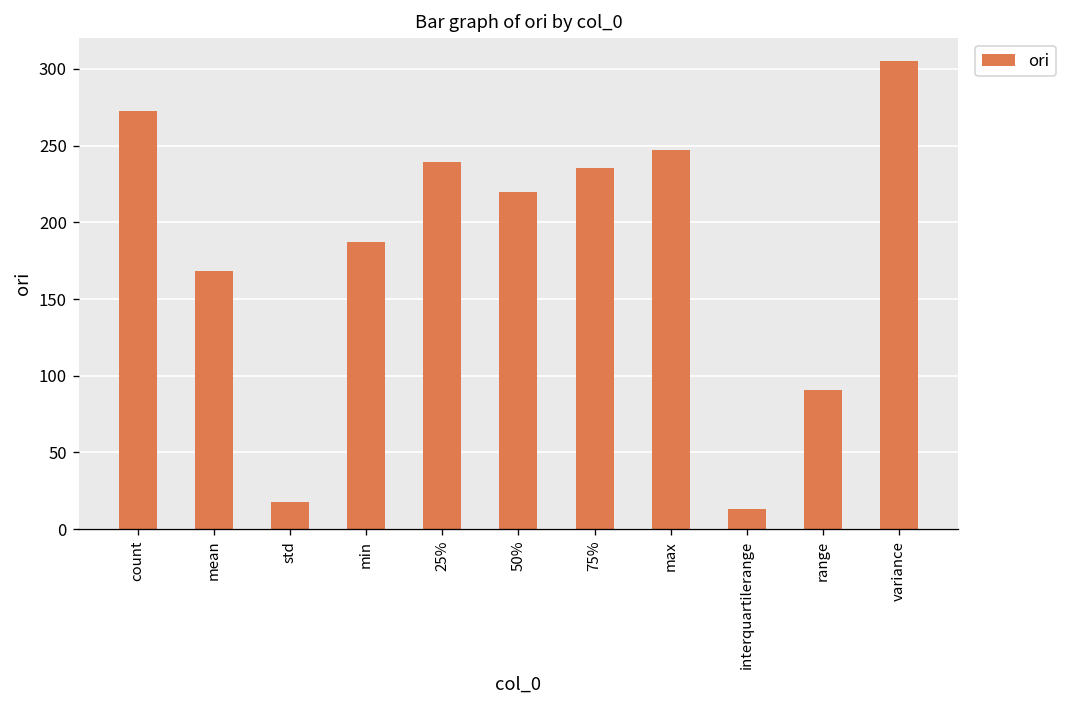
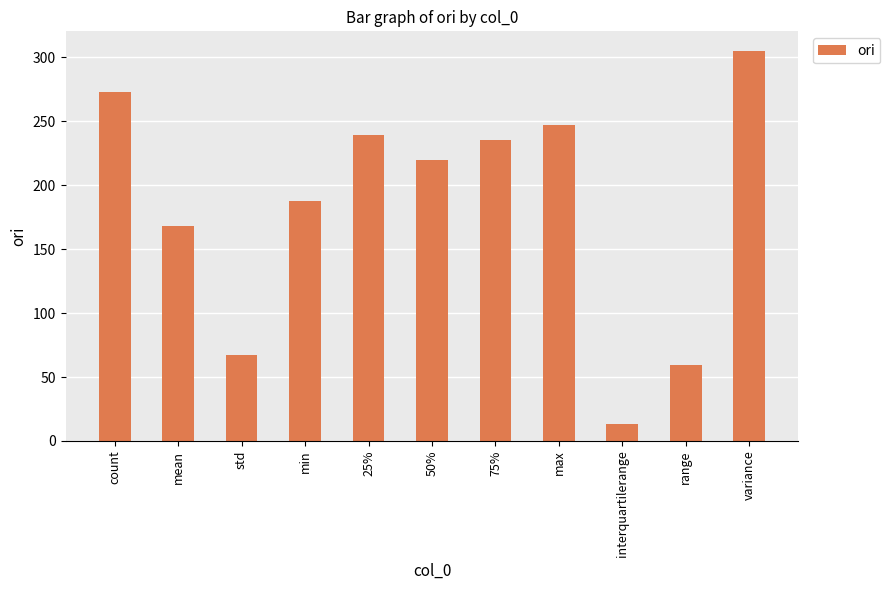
std: 17 -> 67
range: 90 -> 60
